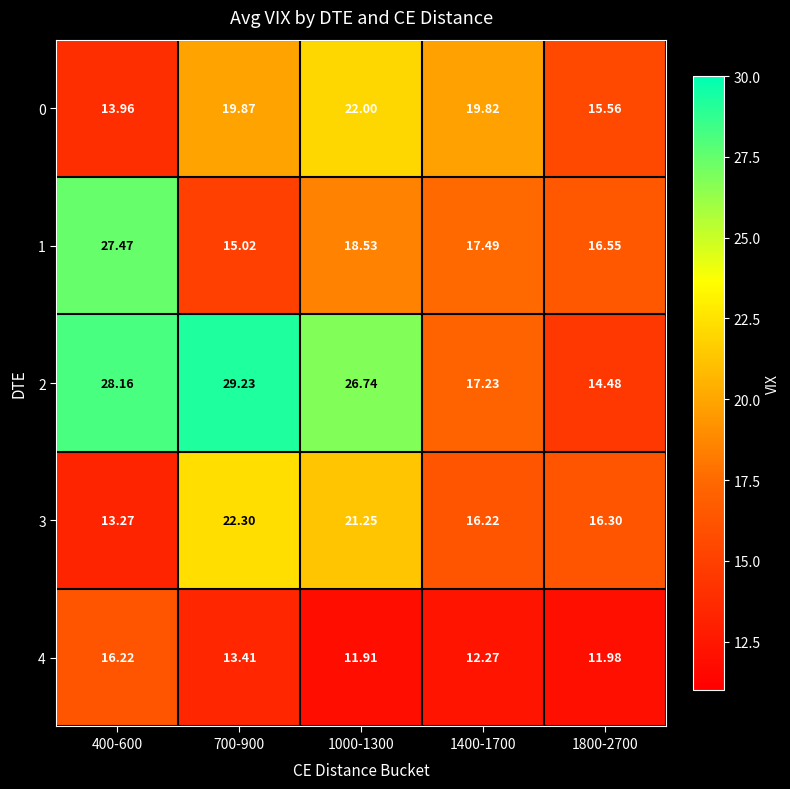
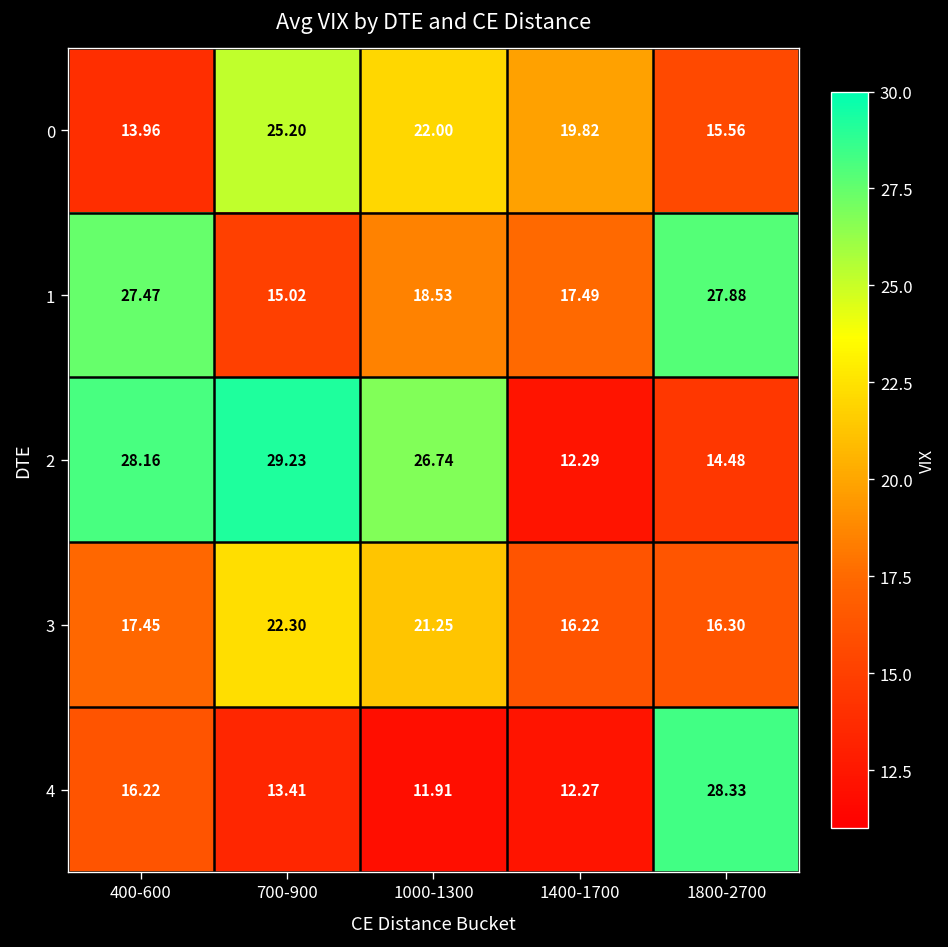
0, 700-900: 19.87 -> 25.20
1, 1800-2700: 16.55 -> 27.88
2, 1400-1700: 17.23 -> 12.29
3, 400-600: 13.27 -> 17.45
4, 1800-2700: 11.98 -> 28.33
